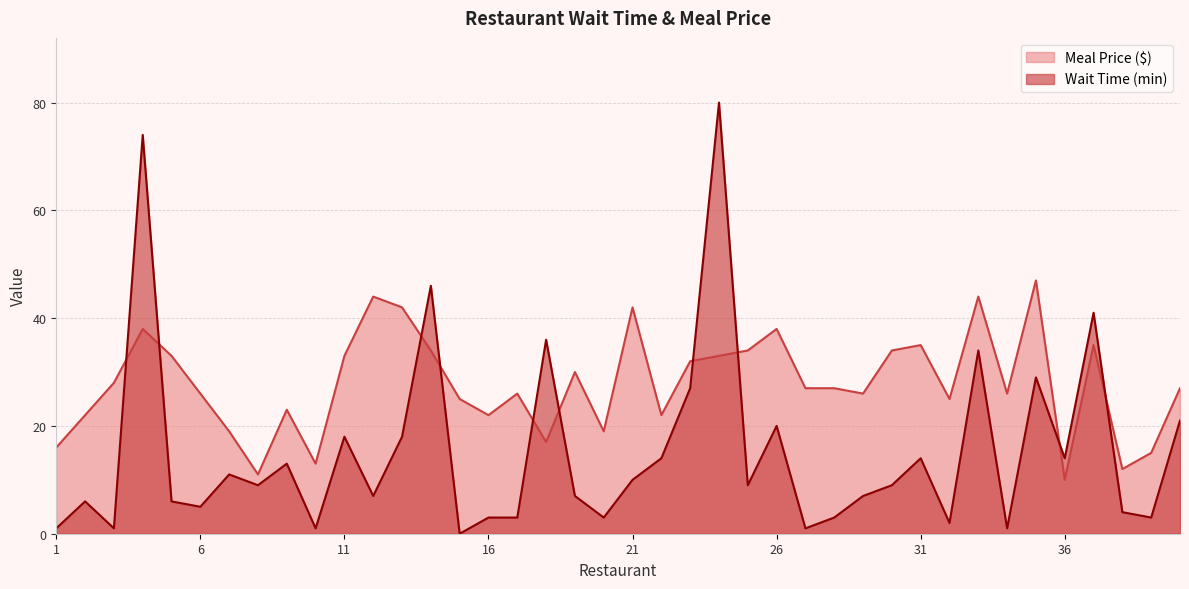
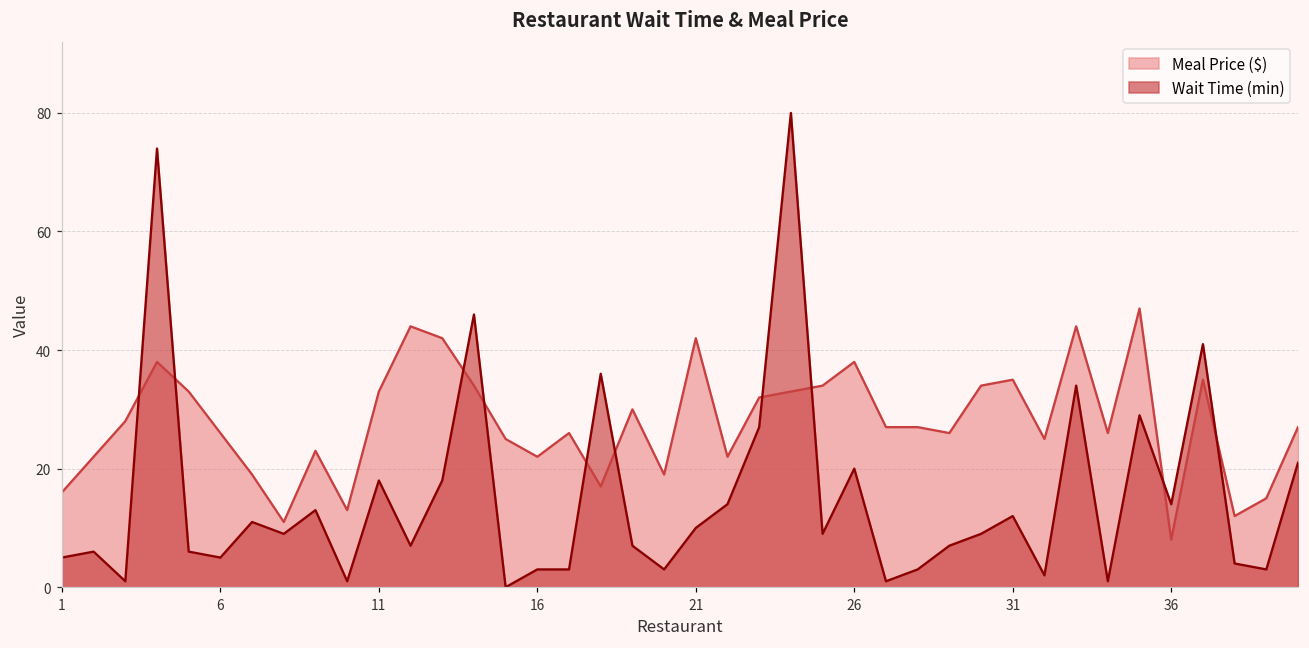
Wait Time (min), 1: 1 -> 5
Wait Time (min), 31: 14 -> 12
Meal Price ($), 36: 10 -> 8
